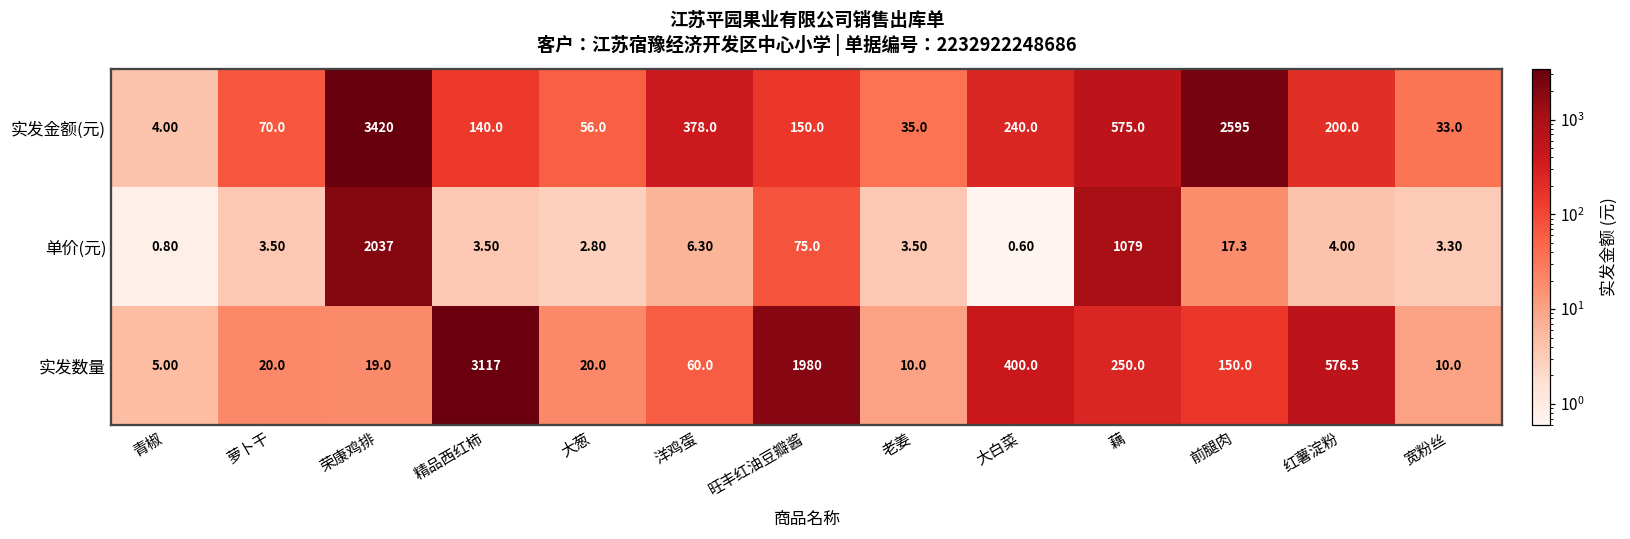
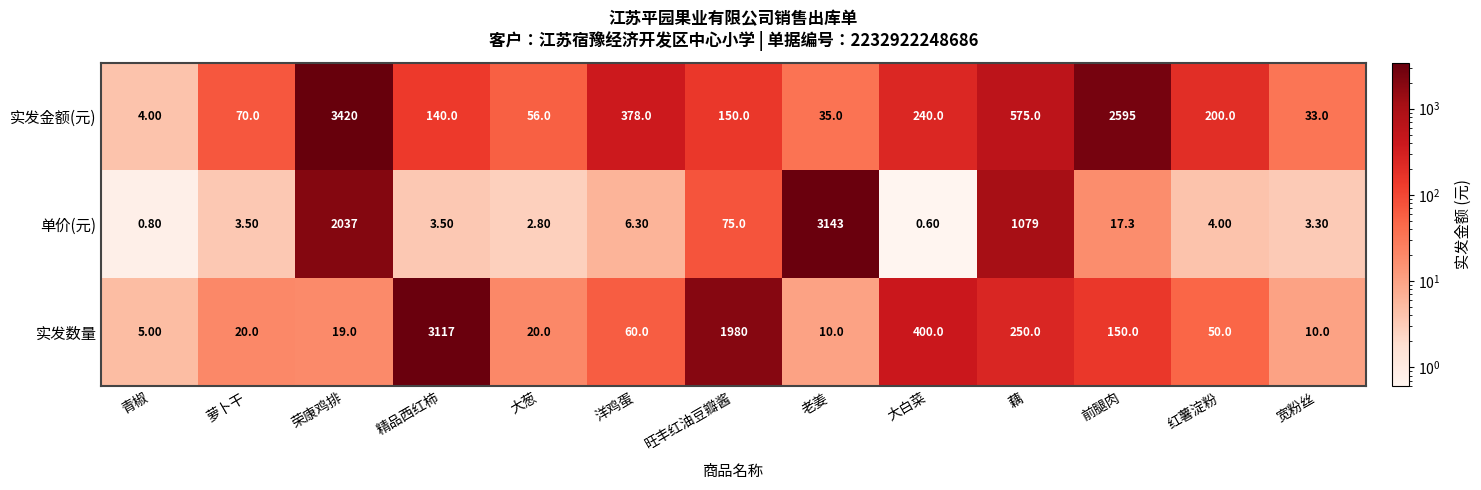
单价(元), 老姜: 3.50 -> 3143
实发数量, 红薯淀粉: 576.5 -> 50.0
